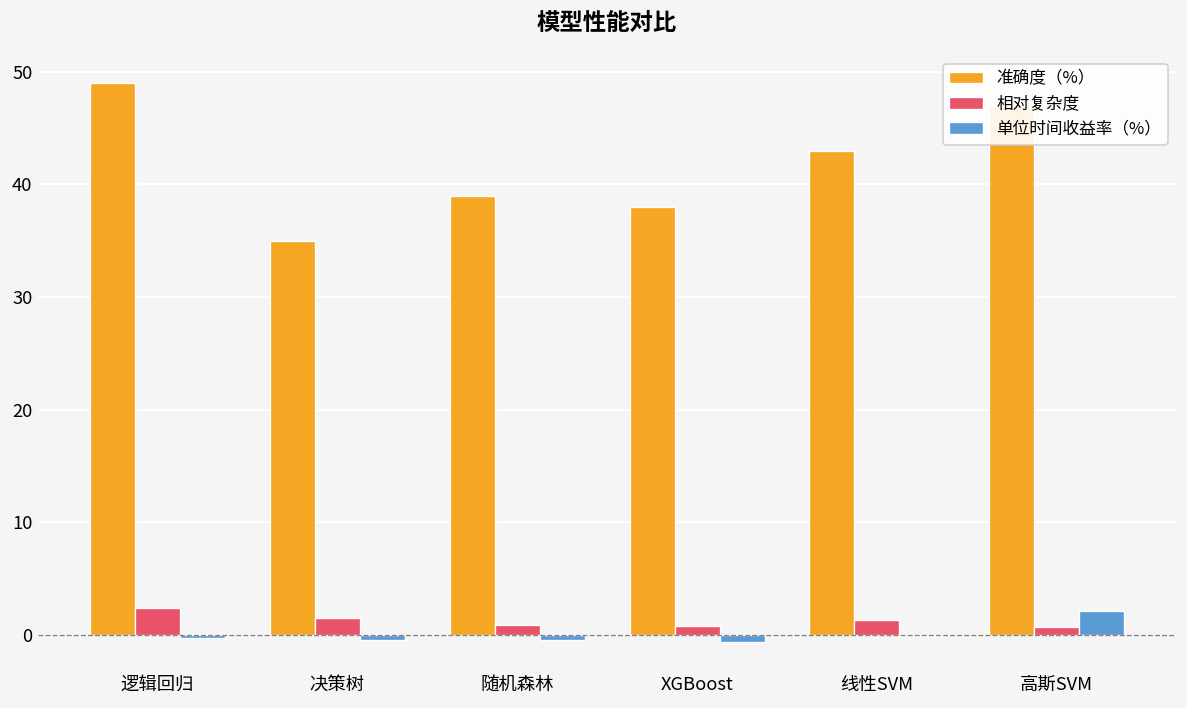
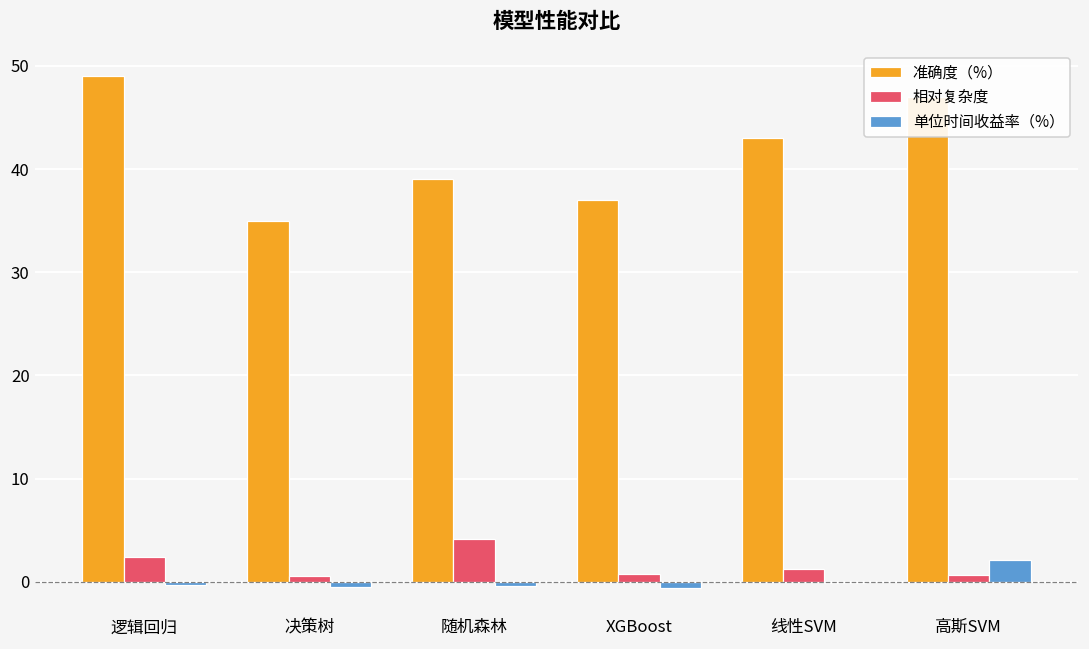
相对复杂度, 决策树: 1.5 -> 0.6
相对复杂度, 随机森林: 1 -> 4
准确度（%）, XGBoost: 38 -> 37
